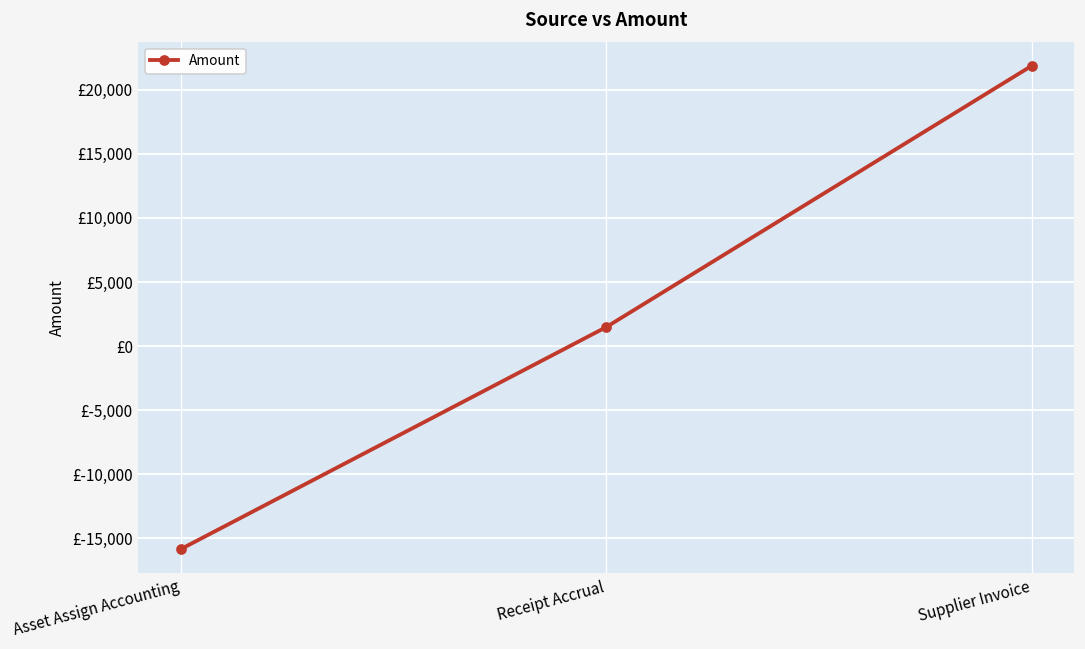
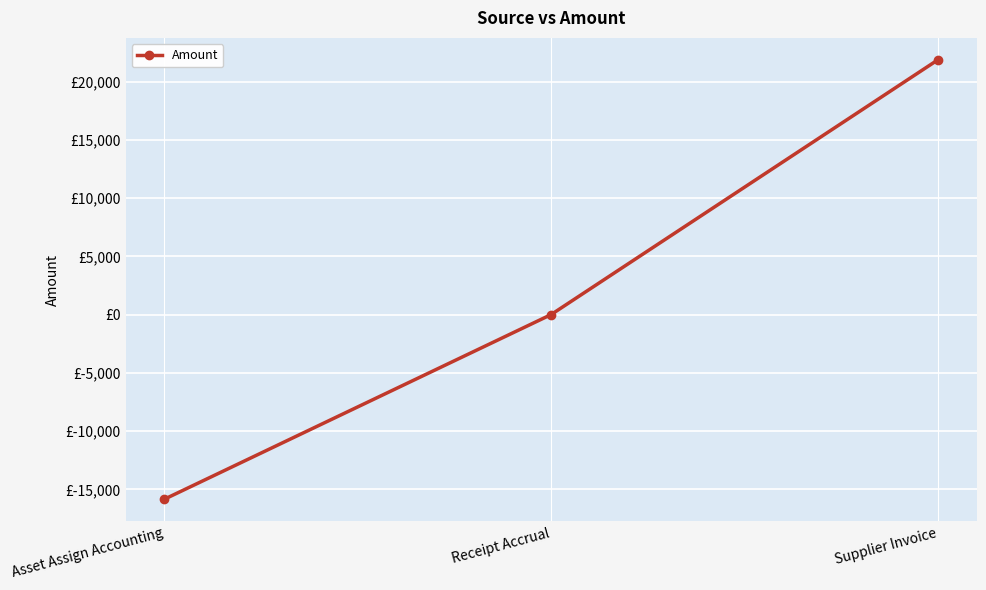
Receipt Accrual: £1,500 -> £0
